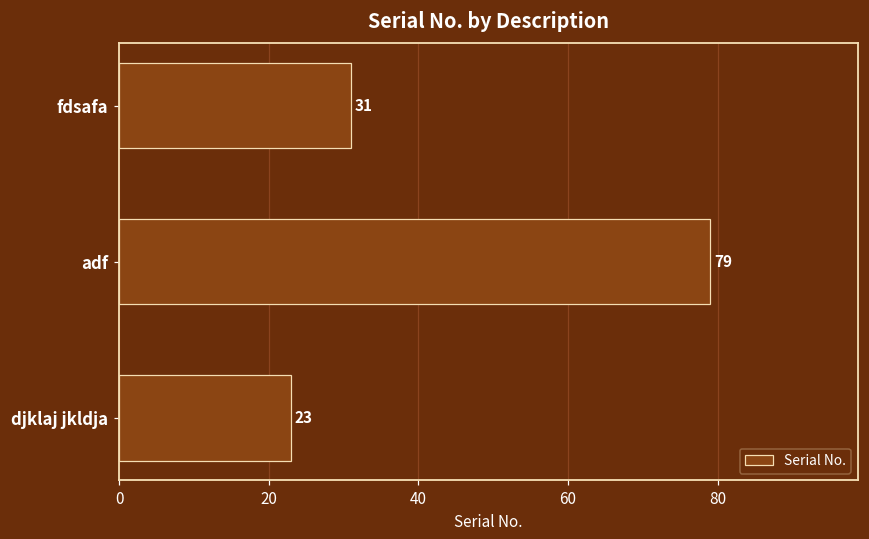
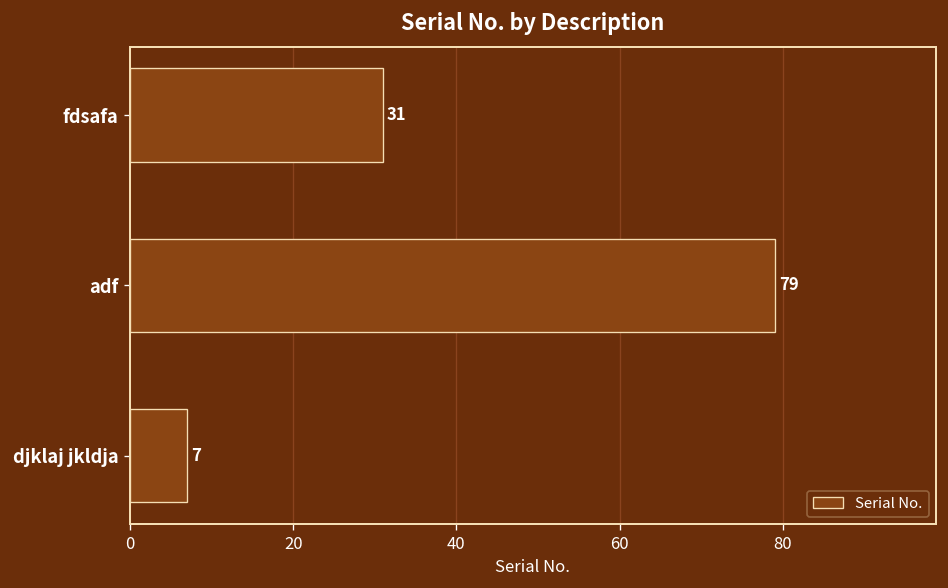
djklaj jkldja: 23 -> 7
